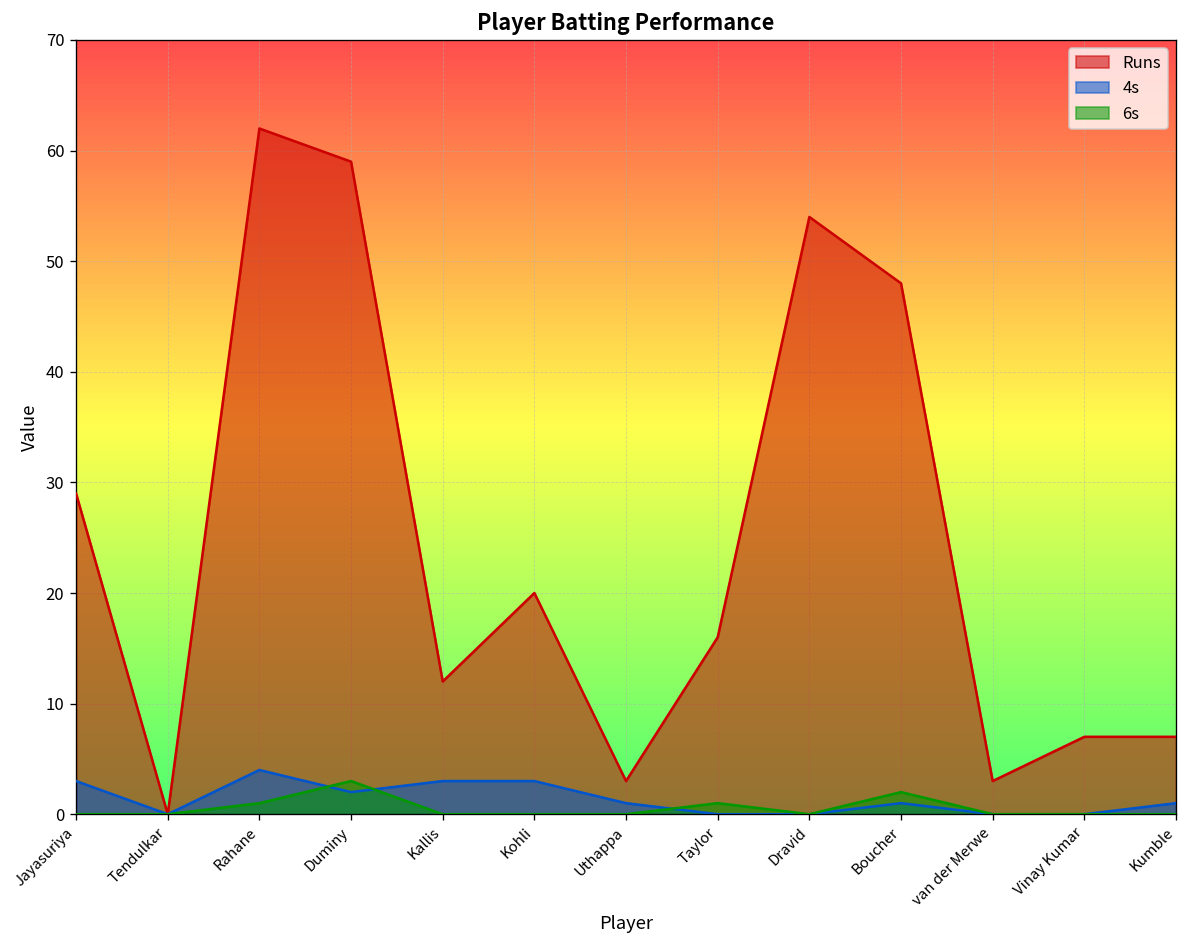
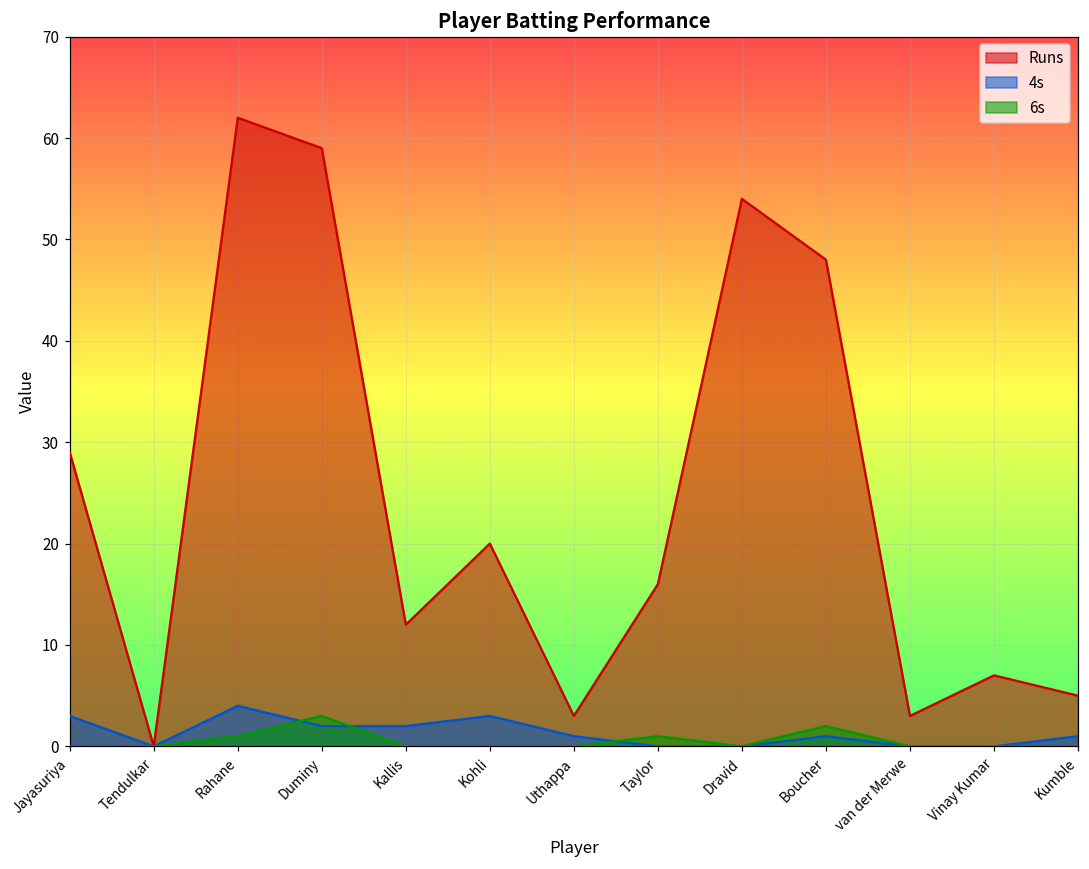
4s, Kallis: 3 -> 2
Runs, Kumble: 7 -> 5
